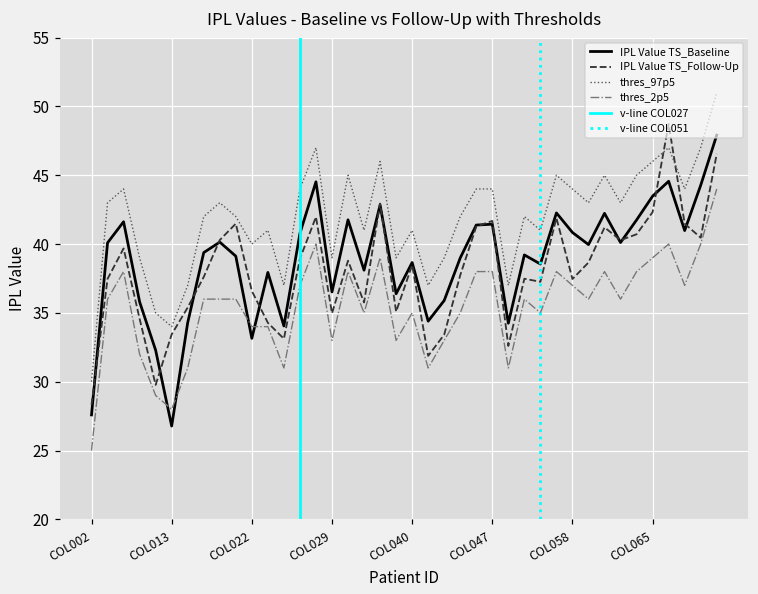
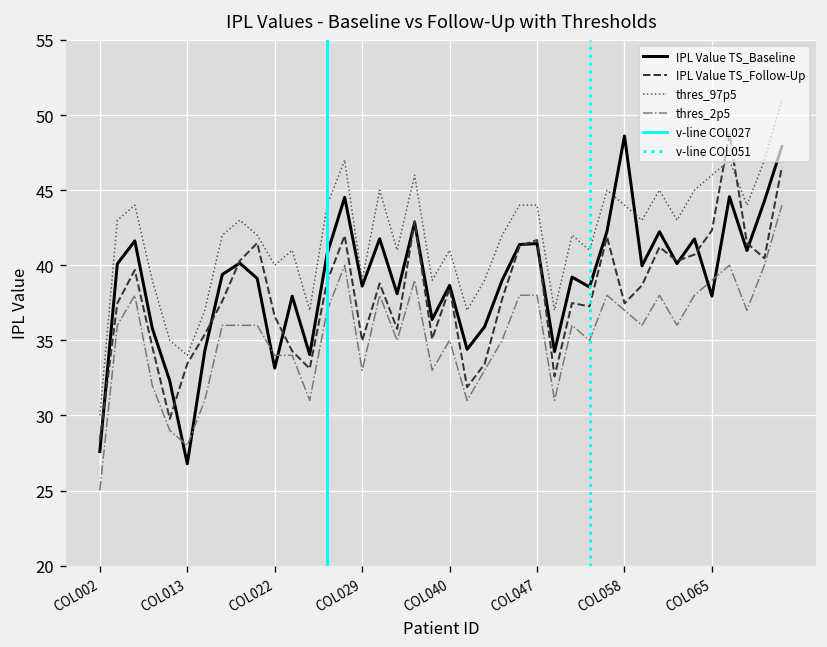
IPL Value TS_Baseline, COL029: 36.5 -> 38.6
IPL Value TS_Baseline, COL058: 40.8 -> 48.6
IPL Value TS_Baseline, COL065: 43.5 -> 37.9
